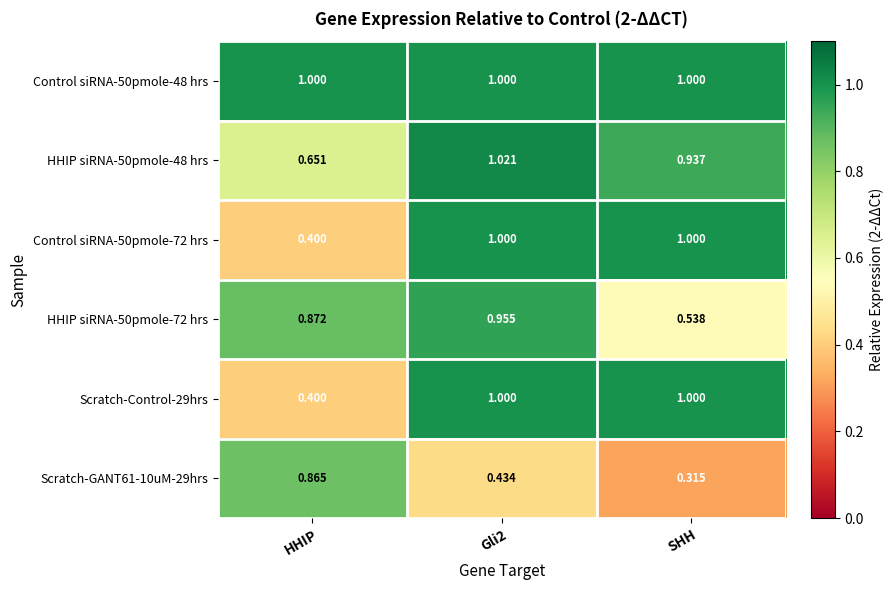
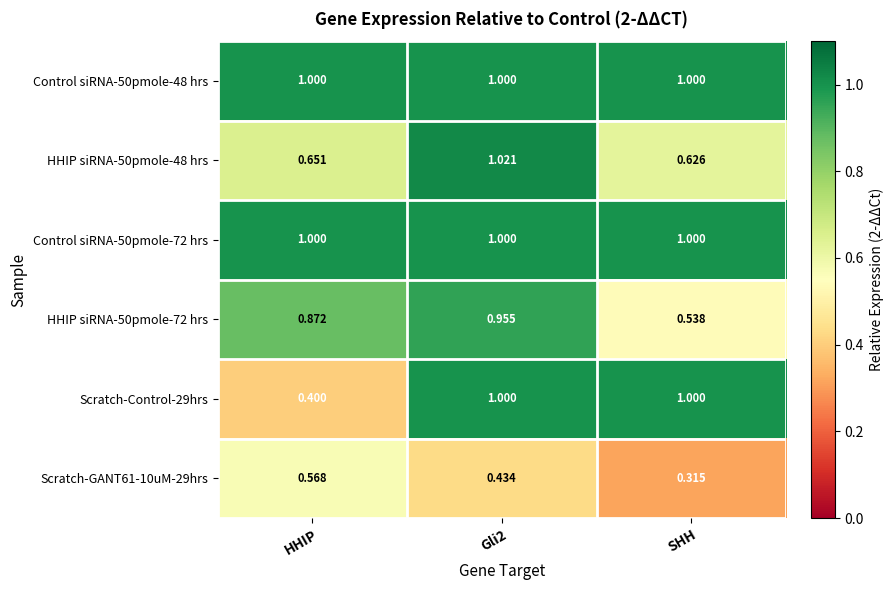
HHIP siRNA-50pmole-48 hrs, SHH: 0.937 -> 0.626
Control siRNA-50pmole-72 hrs, HHIP: 0.400 -> 1.000
Scratch-GANT61-10uM-29hrs, HHIP: 0.865 -> 0.568
